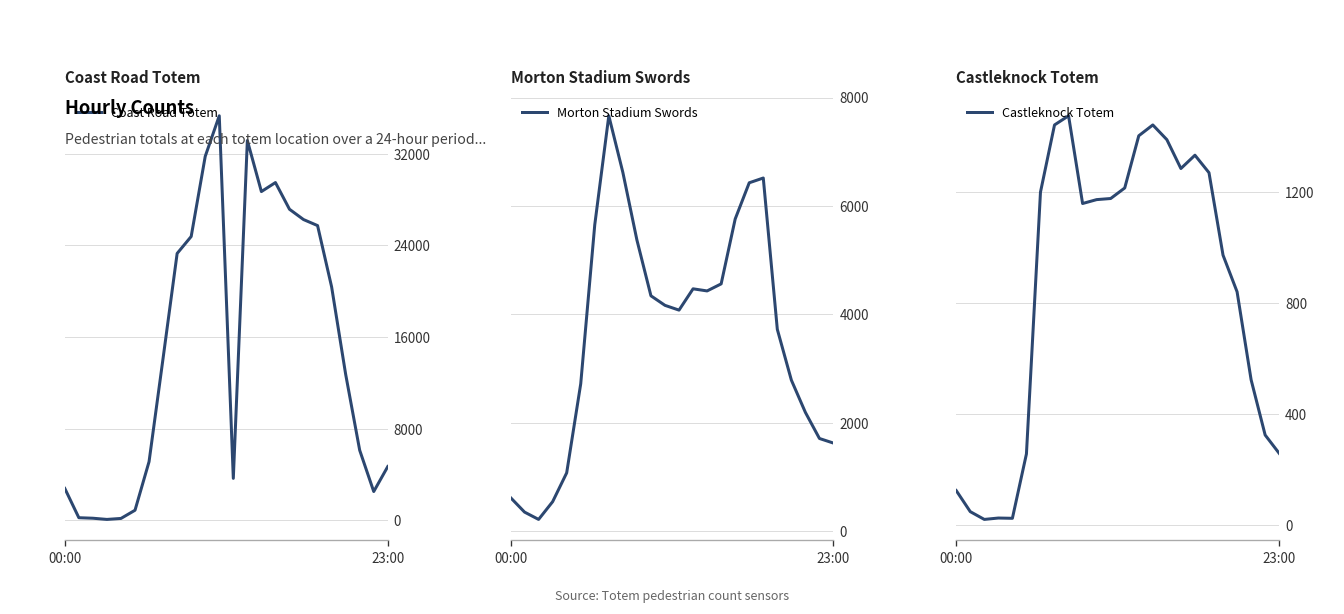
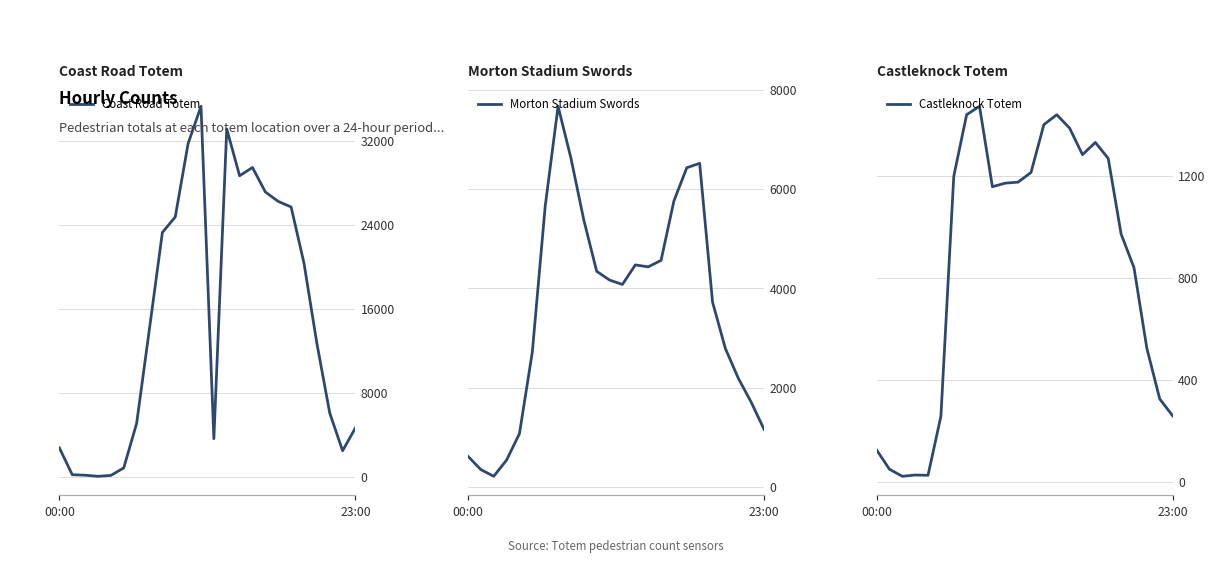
Morton Stadium Swords, 23:00: 1600 -> 1200
